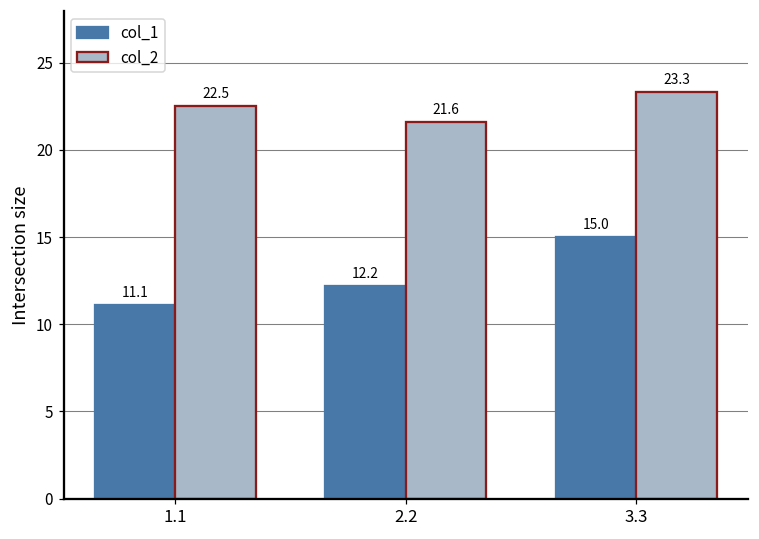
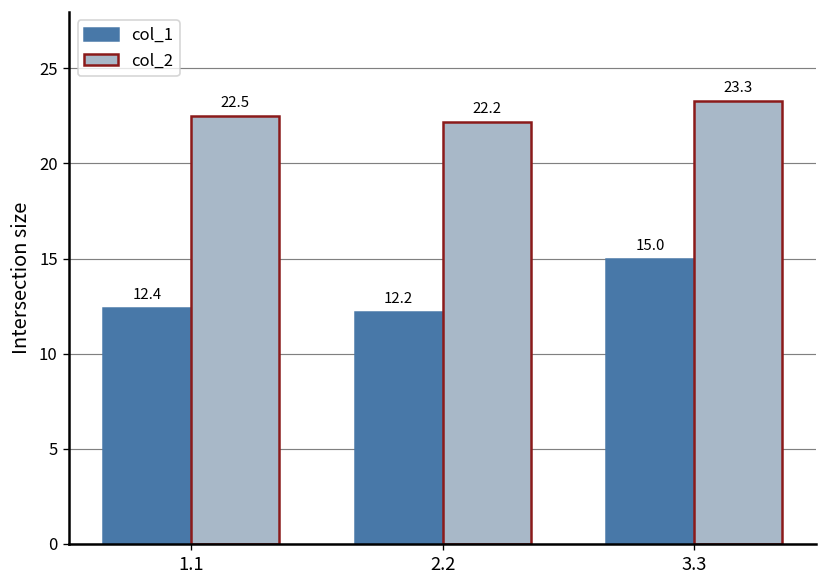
col_1, 1.1: 11.1 -> 12.4
col_2, 2.2: 21.6 -> 22.2
